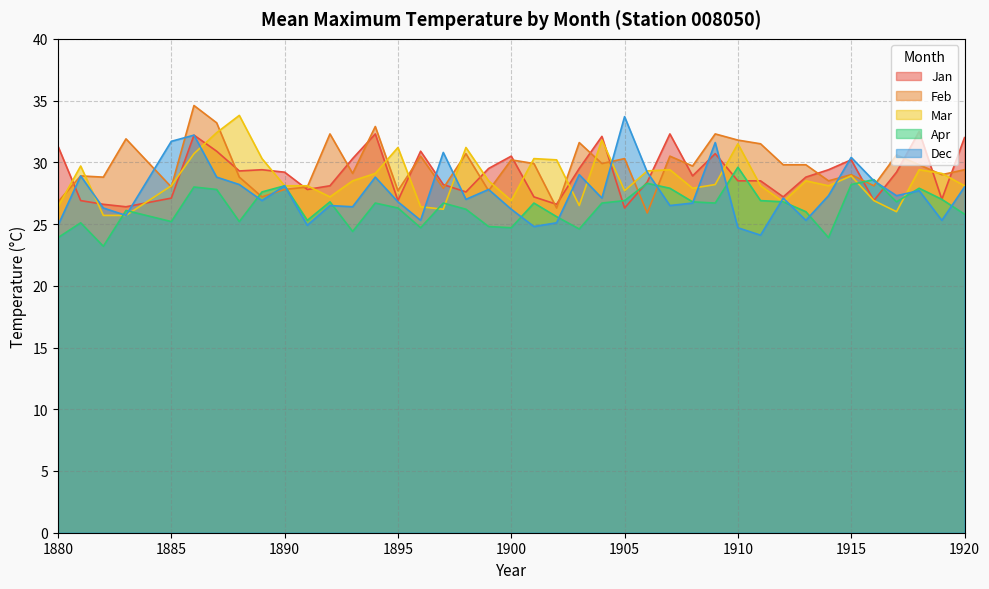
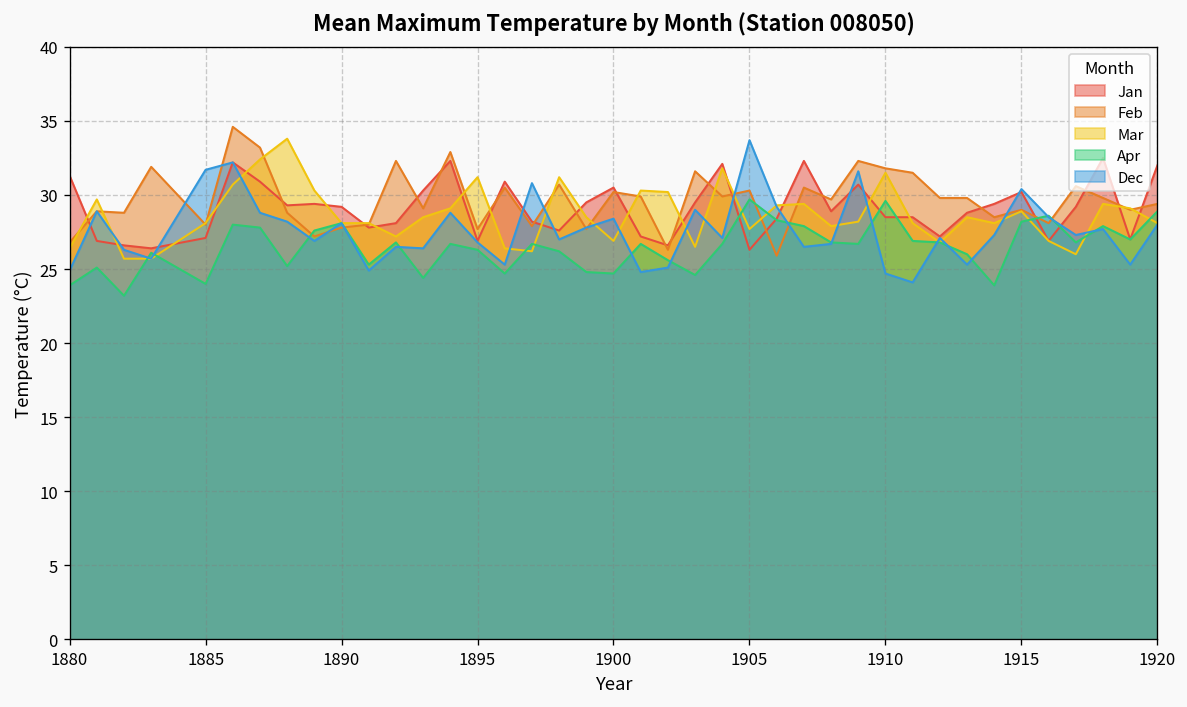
Apr, 1885: 25.2 -> 24.0
Dec, 1900: 26.2 -> 28.4
Apr, 1905: 26.9 -> 29.7
Apr, 1920: 25.8 -> 28.9
